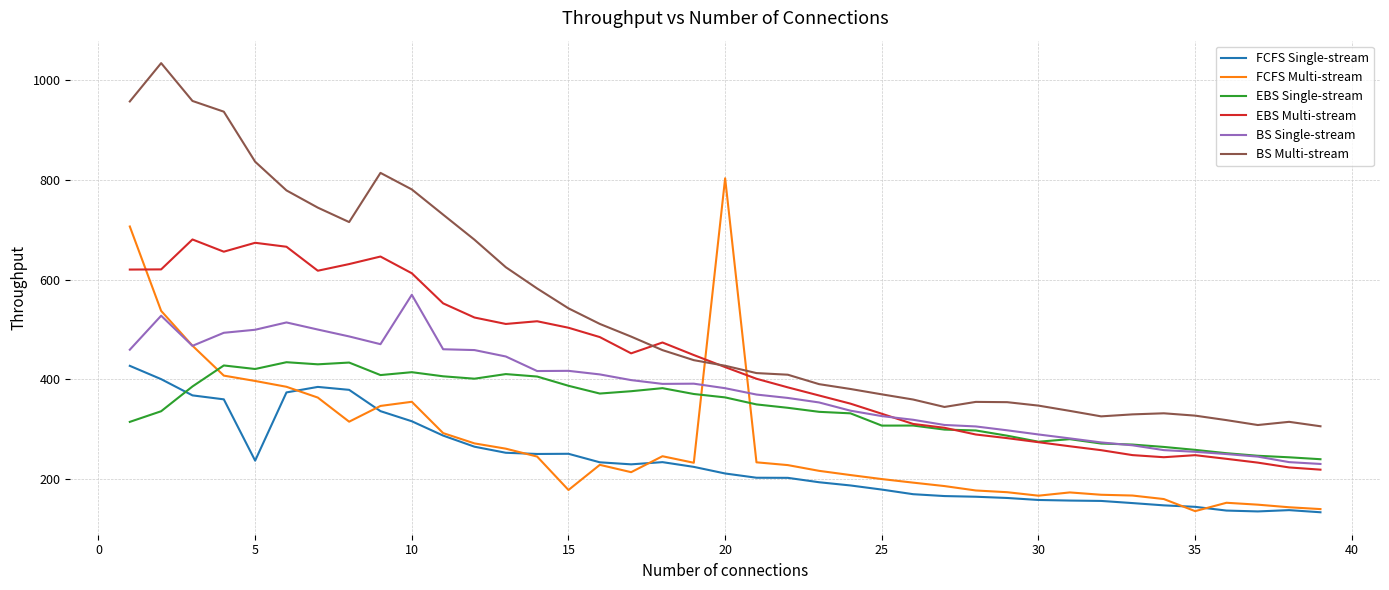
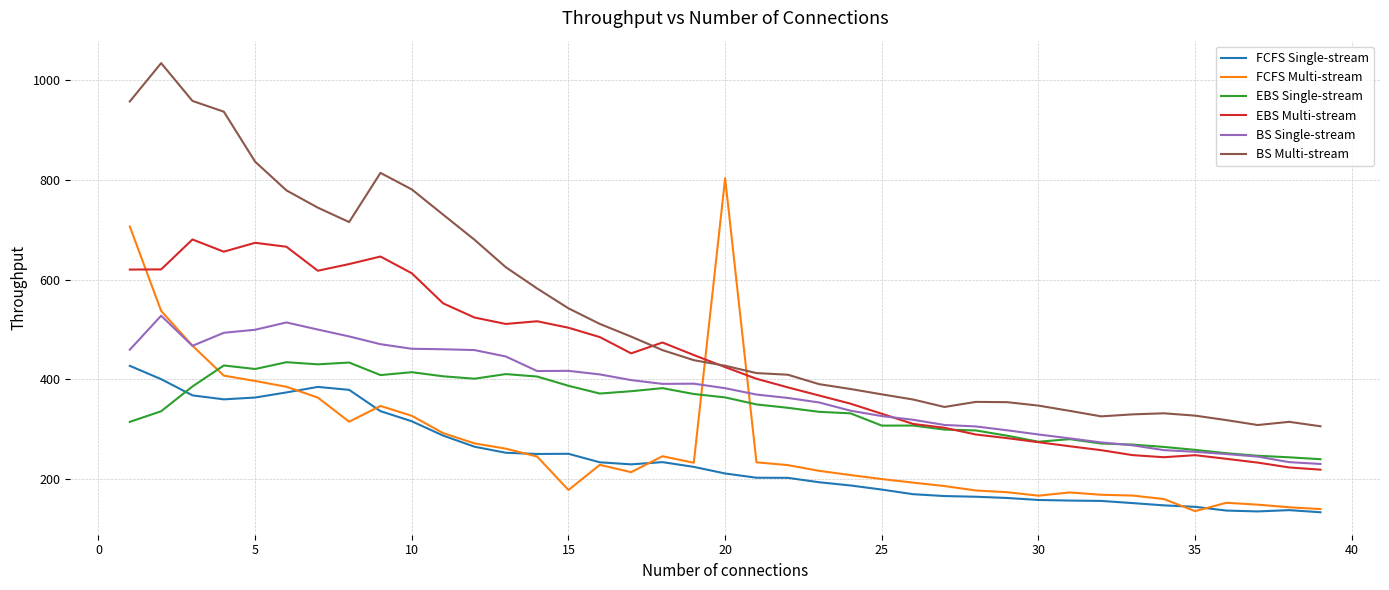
FCFS Single-stream, 5: 240 -> 360
FCFS Multi-stream, 10: 360 -> 330
BS Single-stream, 10: 570 -> 460
